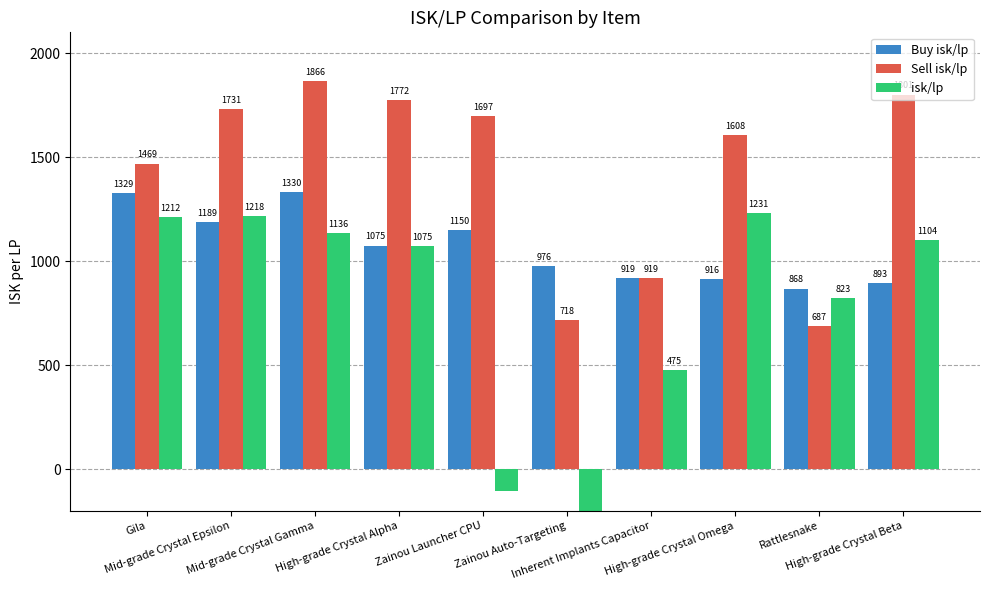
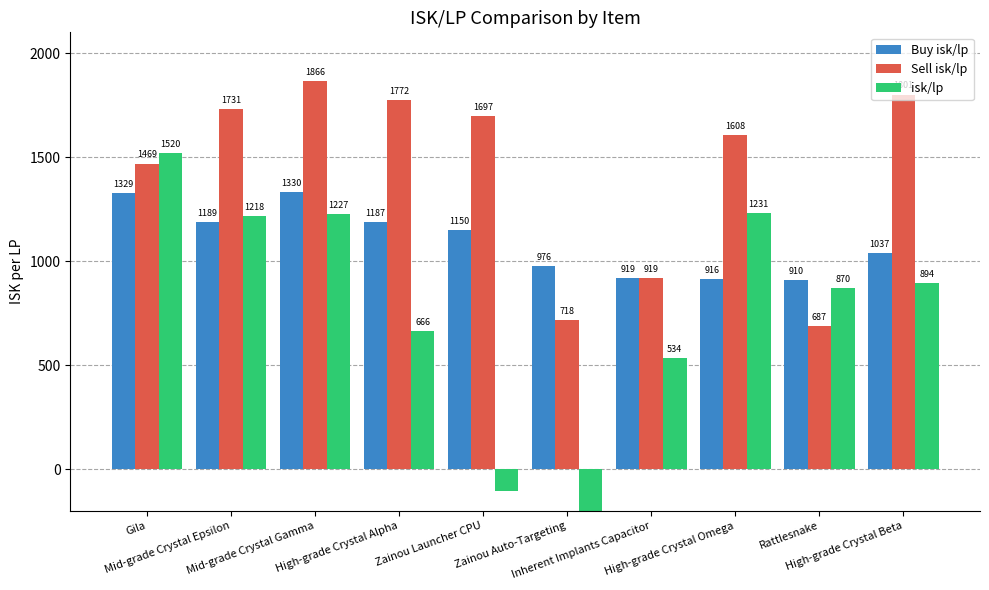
isk/lp, Gila: 1212 -> 1520
isk/lp, Mid-grade Crystal Gamma: 1136 -> 1227
Buy isk/lp, High-grade Crystal Alpha: 1075 -> 1187
isk/lp, High-grade Crystal Alpha: 1075 -> 666
isk/lp, Inherent Implants Capacitor: 475 -> 534
Buy isk/lp, Rattlesnake: 868 -> 910
isk/lp, Rattlesnake: 823 -> 870
Buy isk/lp, High-grade Crystal Beta: 893 -> 1037
isk/lp, High-grade Crystal Beta: 1104 -> 894
